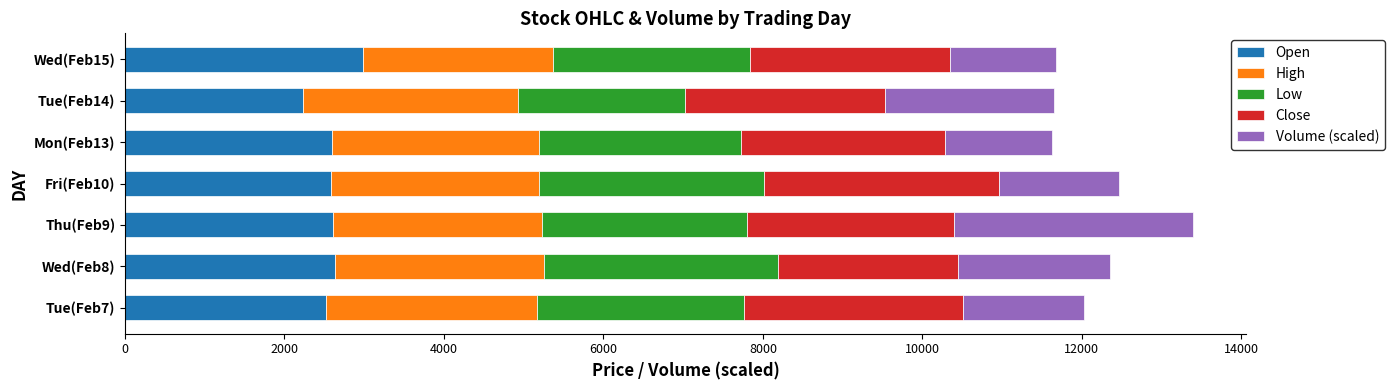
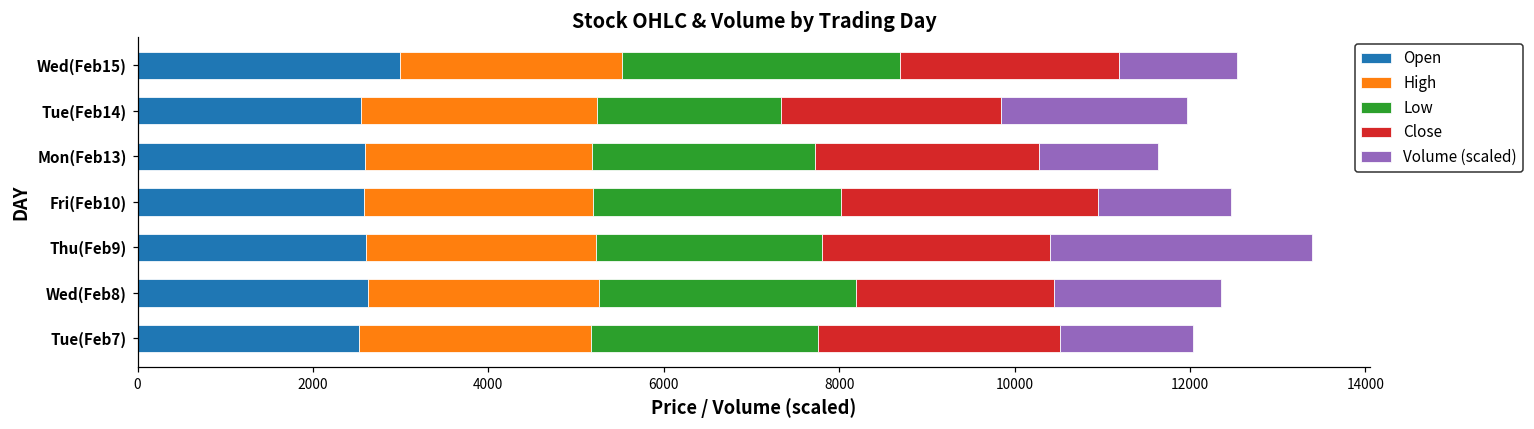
High, Wed(Feb15): 2400 -> 2500
Low, Wed(Feb15): 2500 -> 3200
Open, Tue(Feb14): 2200 -> 2500
